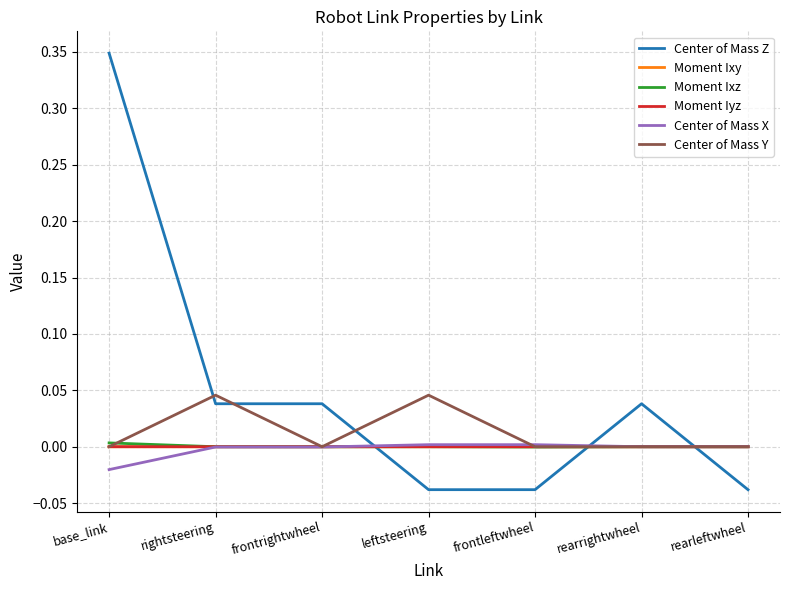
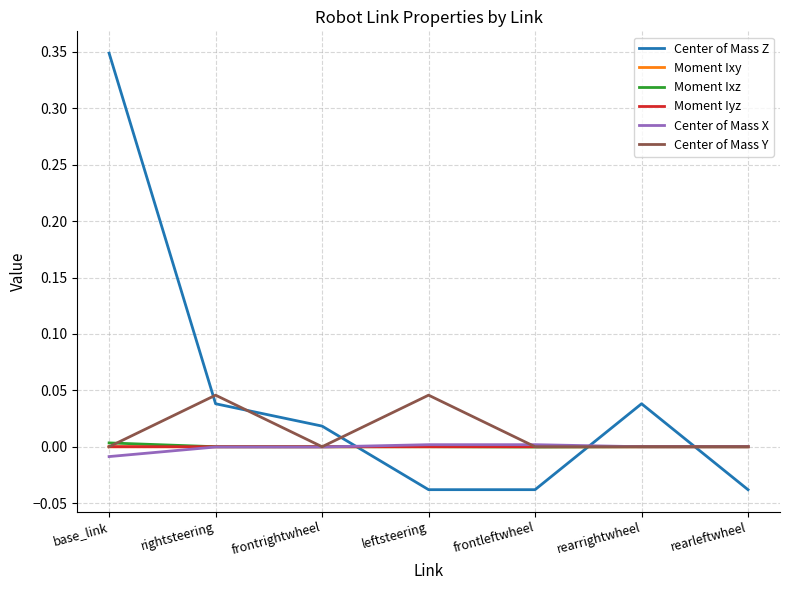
Center of Mass X, base_link: -0.020 -> -0.009
Center of Mass Z, frontrightwheel: 0.038 -> 0.018
